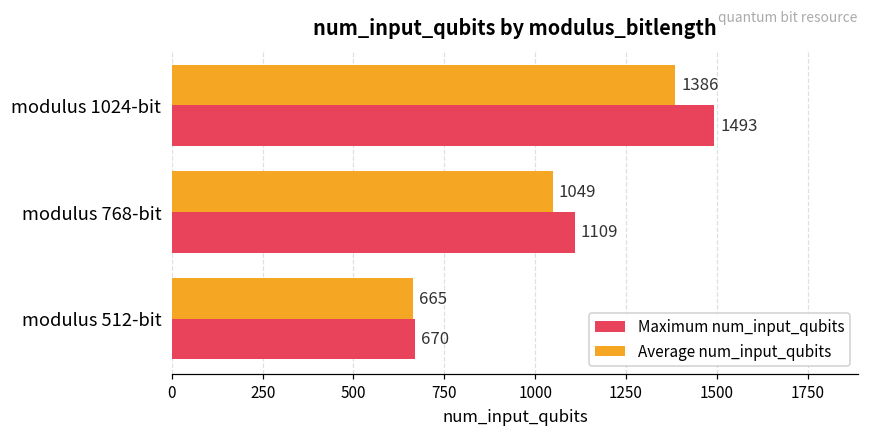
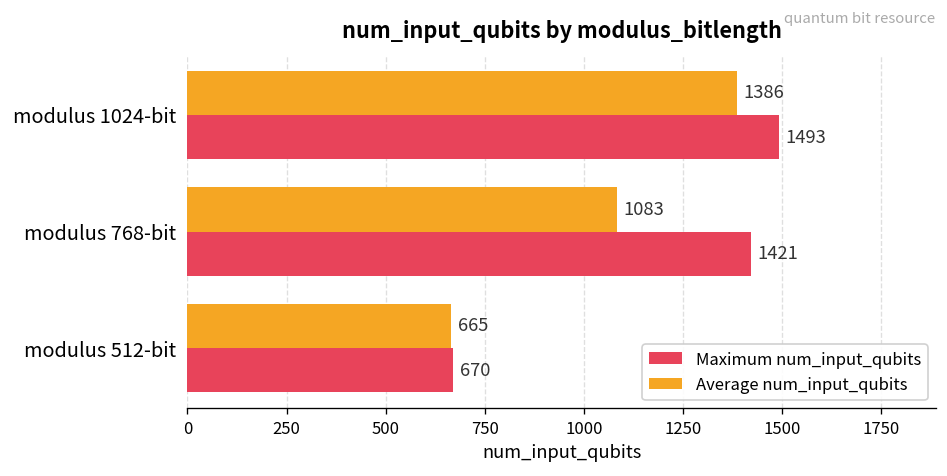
Average num_input_qubits, modulus 768-bit: 1049 -> 1083
Maximum num_input_qubits, modulus 768-bit: 1109 -> 1421
